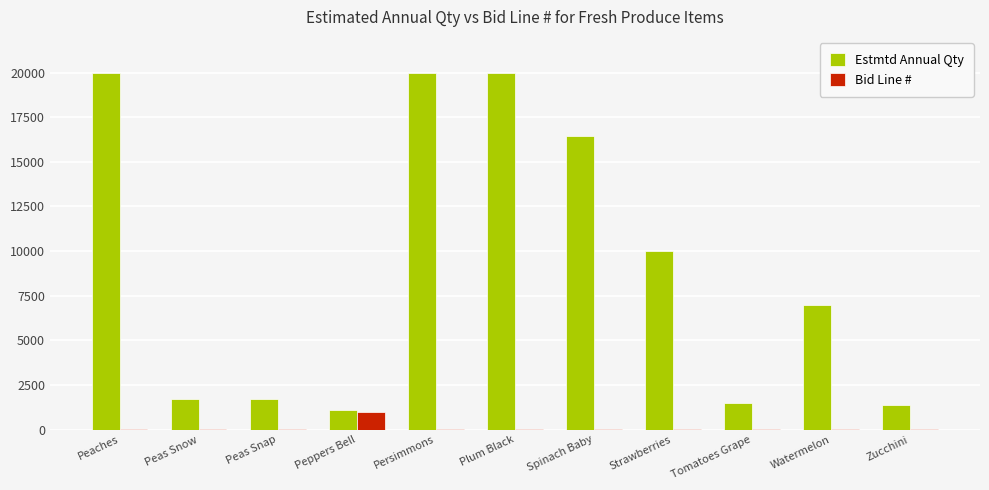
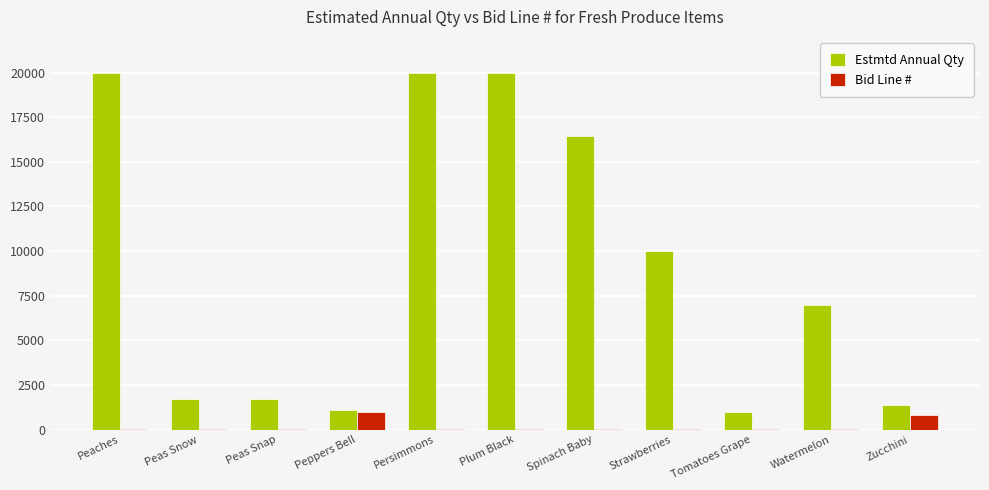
Estmtd Annual Qty, Tomatoes Grape: 1500 -> 1000
Bid Line #, Zucchini: 0 -> 800
